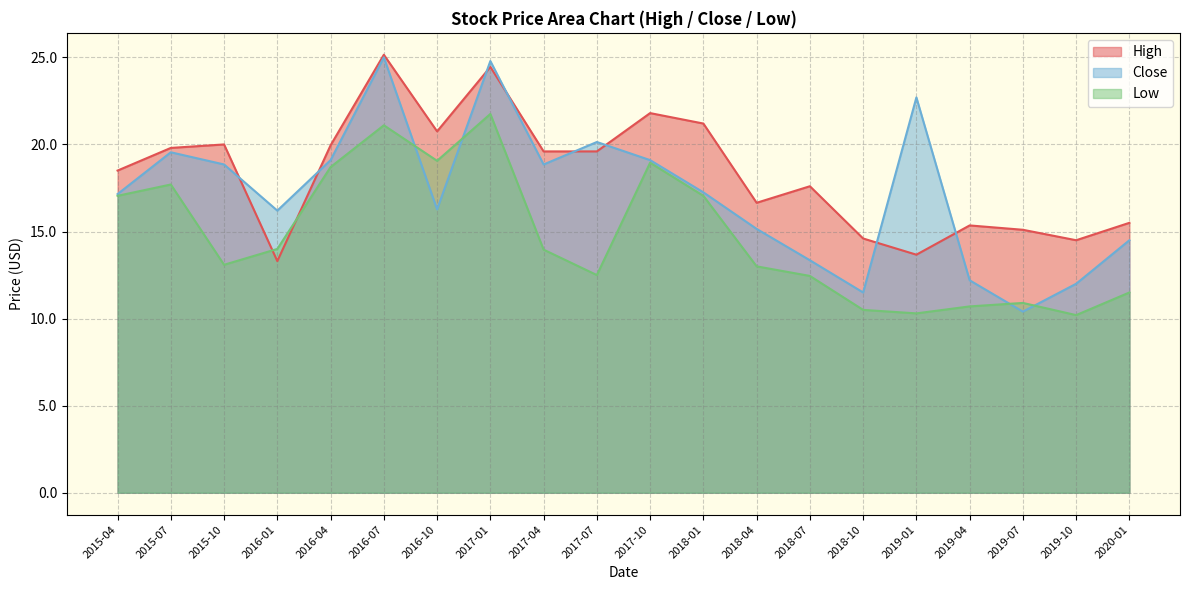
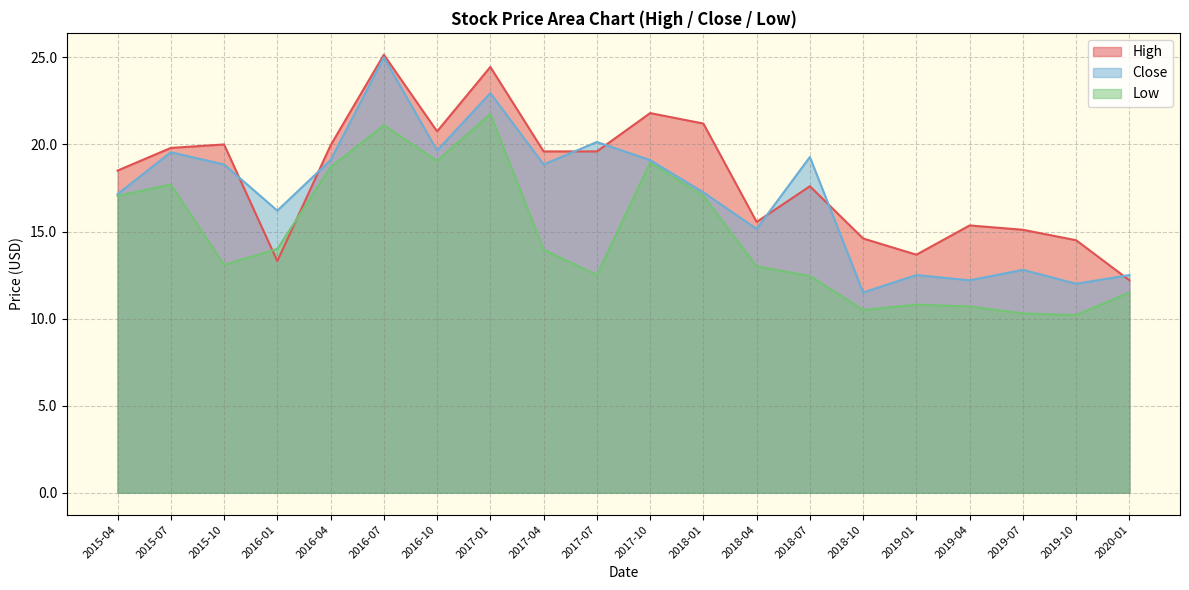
Close, 2016-10: 16.3 -> 19.7
Close, 2017-01: 24.8 -> 23.0
High, 2018-04: 16.7 -> 15.6
Close, 2018-07: 13.4 -> 19.3
Close, 2019-01: 22.7 -> 12.5
Low, 2019-01: 10.3 -> 10.8
Close, 2019-07: 10.4 -> 12.8
Low, 2019-07: 10.9 -> 10.3
High, 2020-01: 15.5 -> 12.2
Close, 2020-01: 14.5 -> 12.5
